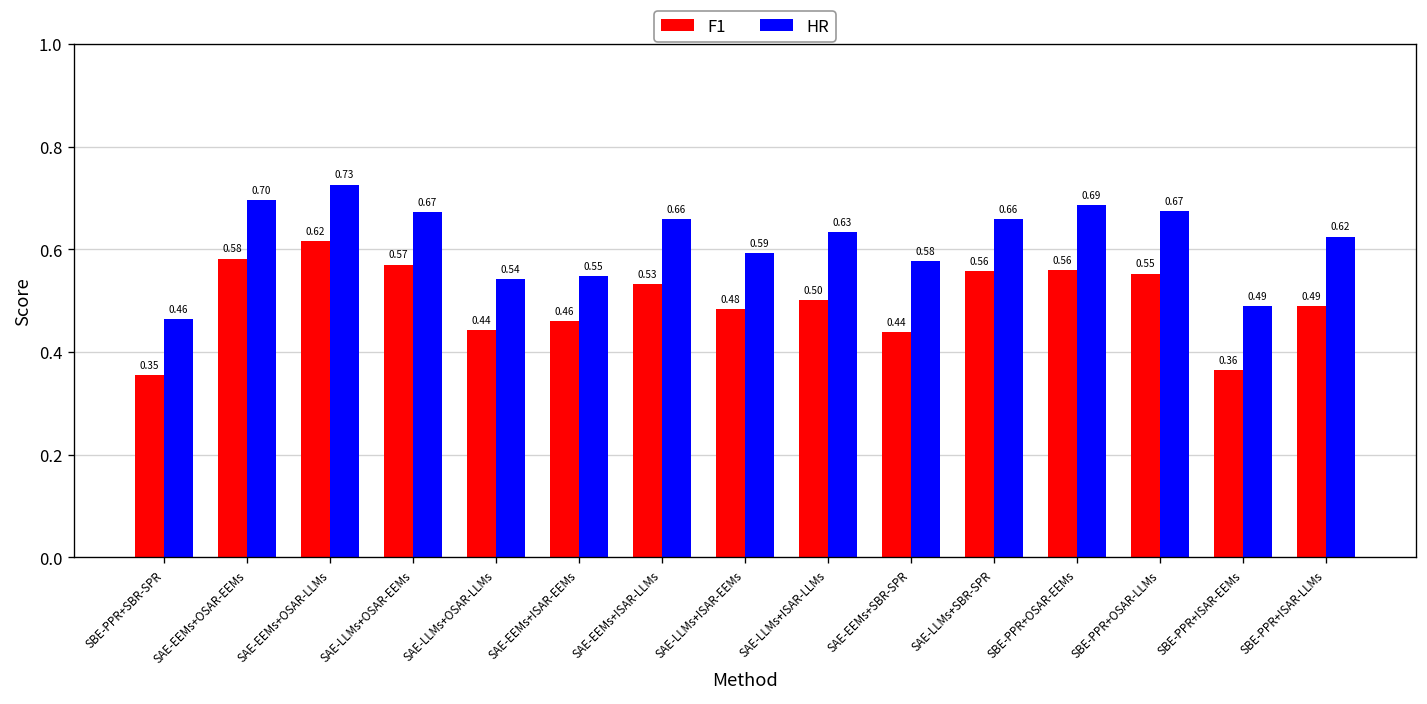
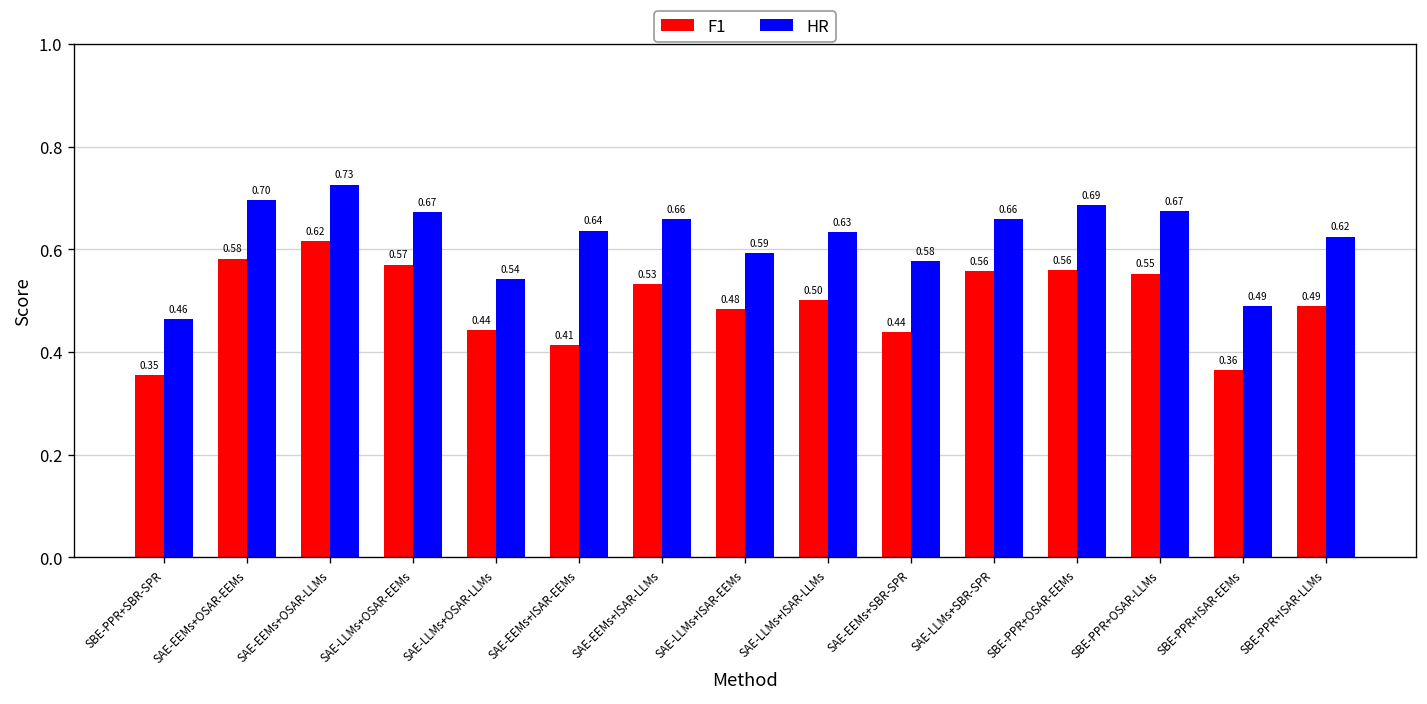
F1, SAE-EEMs+ISAR-EEMs: 0.46 -> 0.41
HR, SAE-EEMs+ISAR-EEMs: 0.55 -> 0.64
